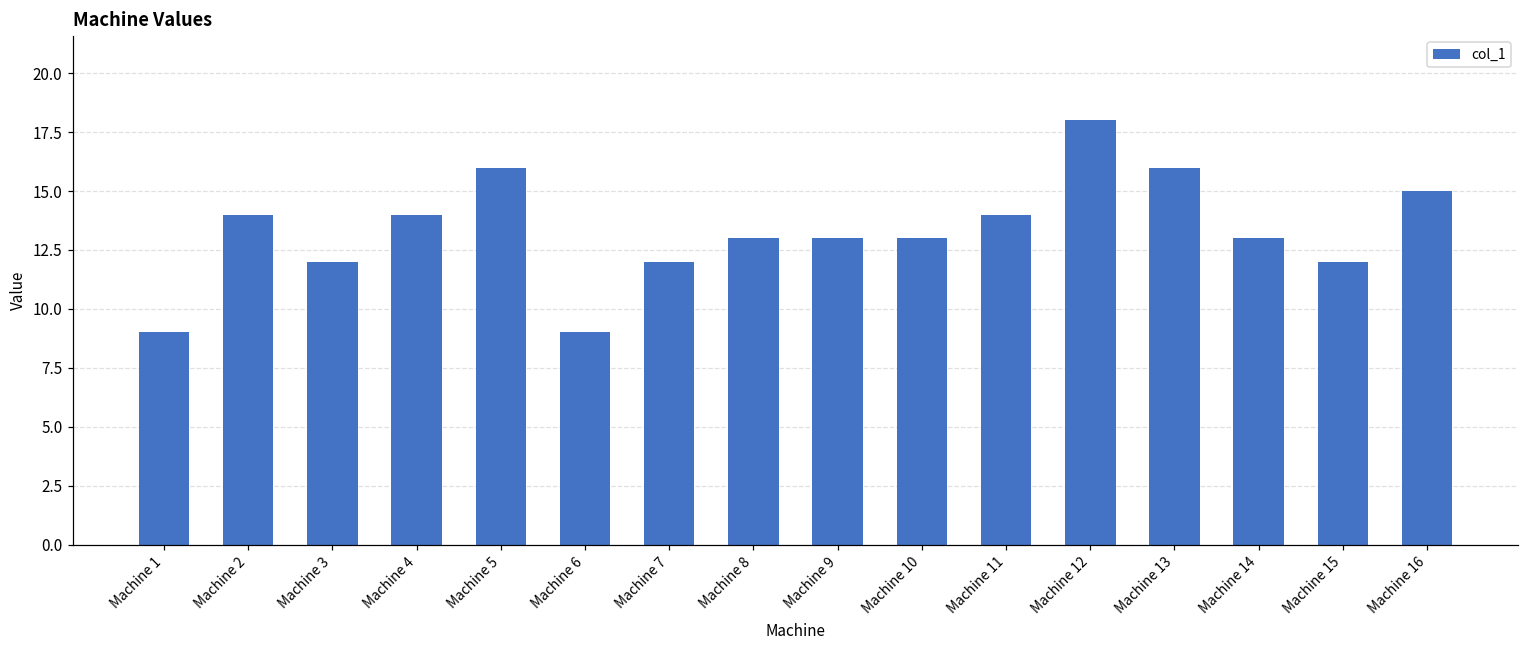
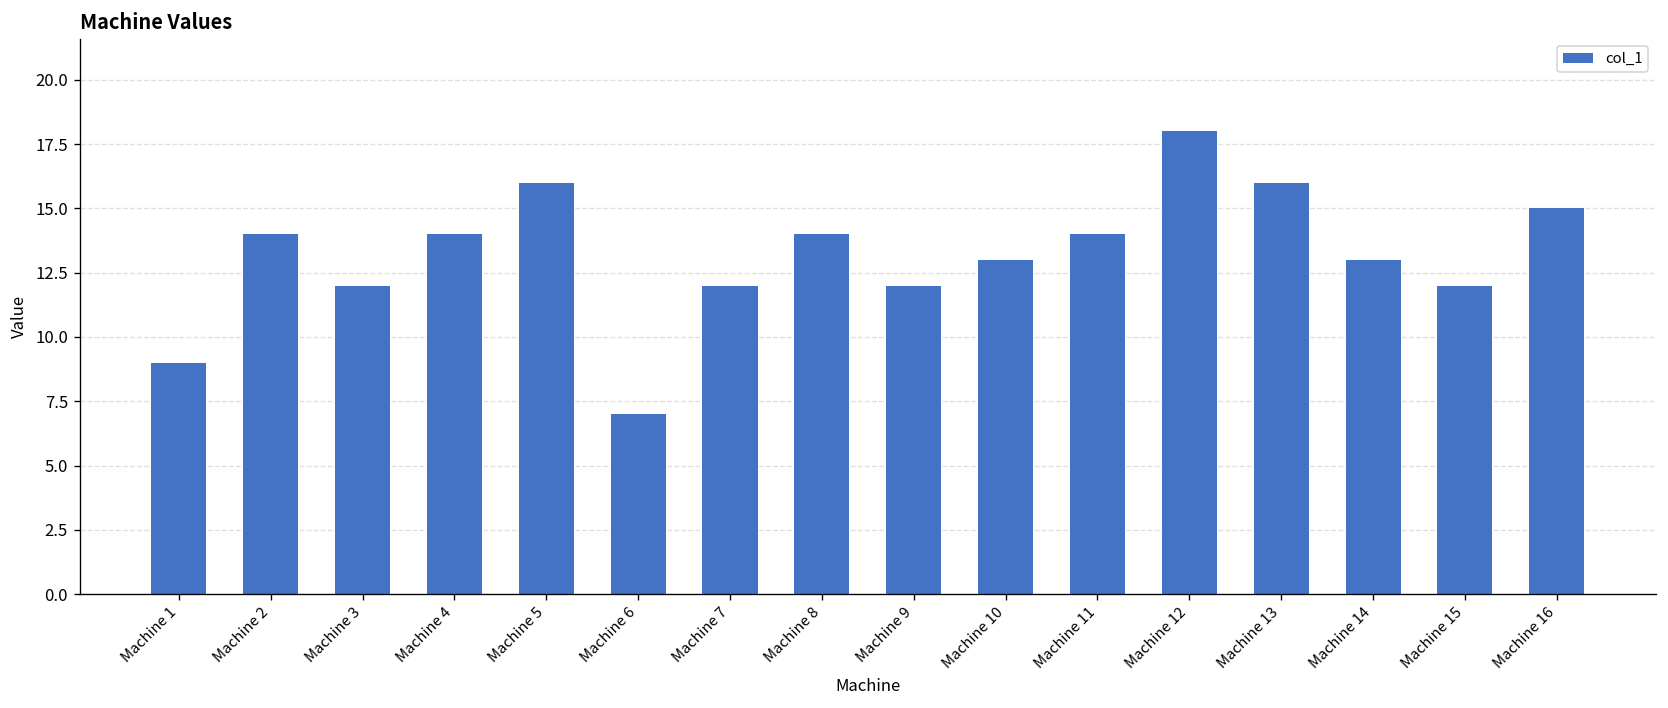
Machine 6: 9 -> 7
Machine 8: 13 -> 14
Machine 9: 13 -> 12
